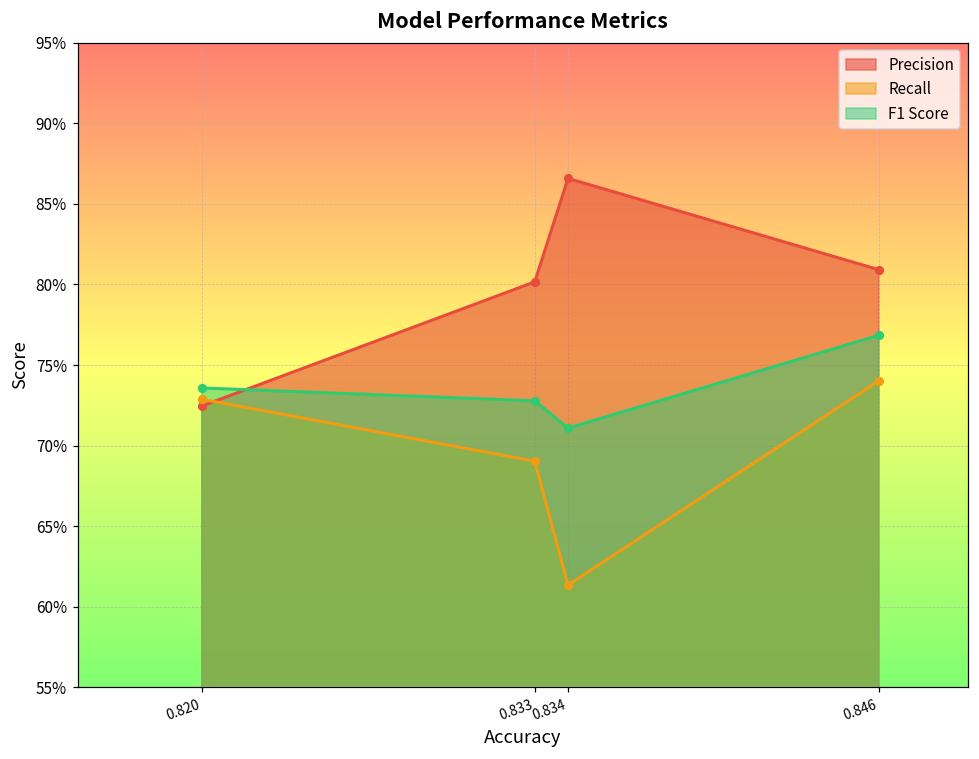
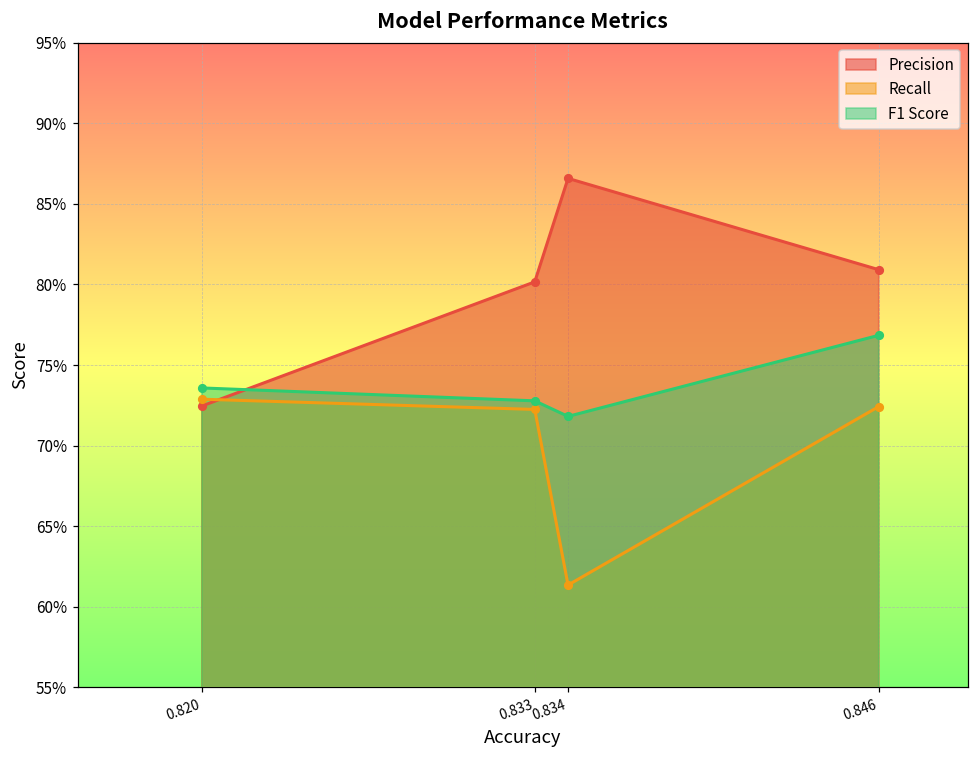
Recall, 0.833: 69.0% -> 72.2%
F1 Score, 0.834: 71.1% -> 71.8%
Recall, 0.846: 74.0% -> 72.4%
